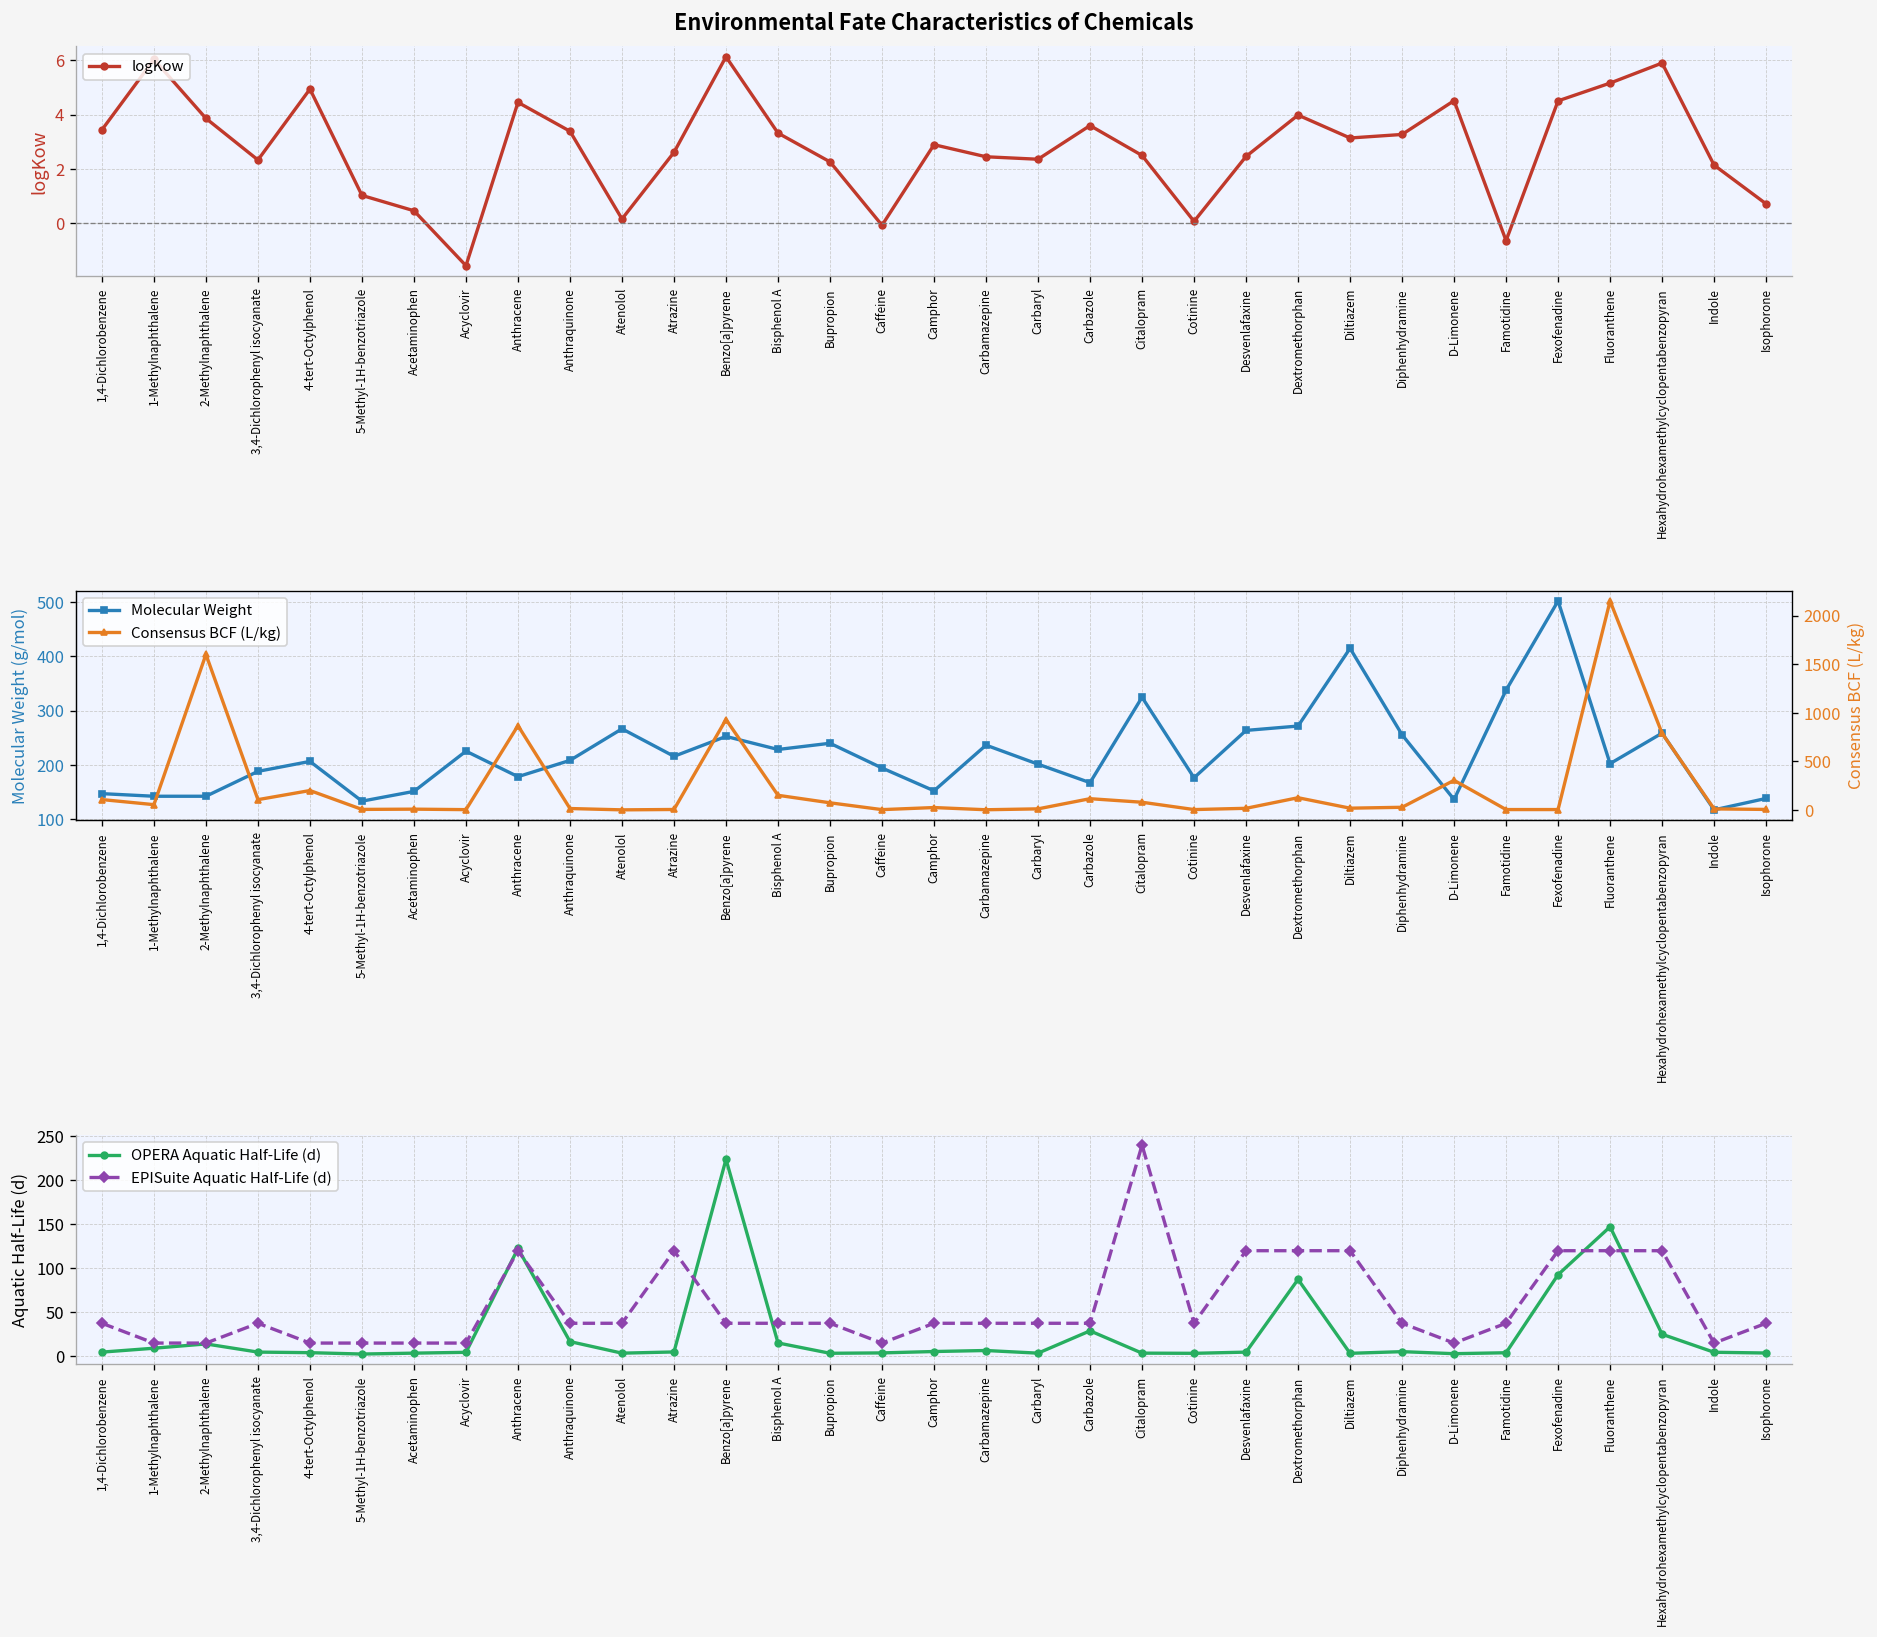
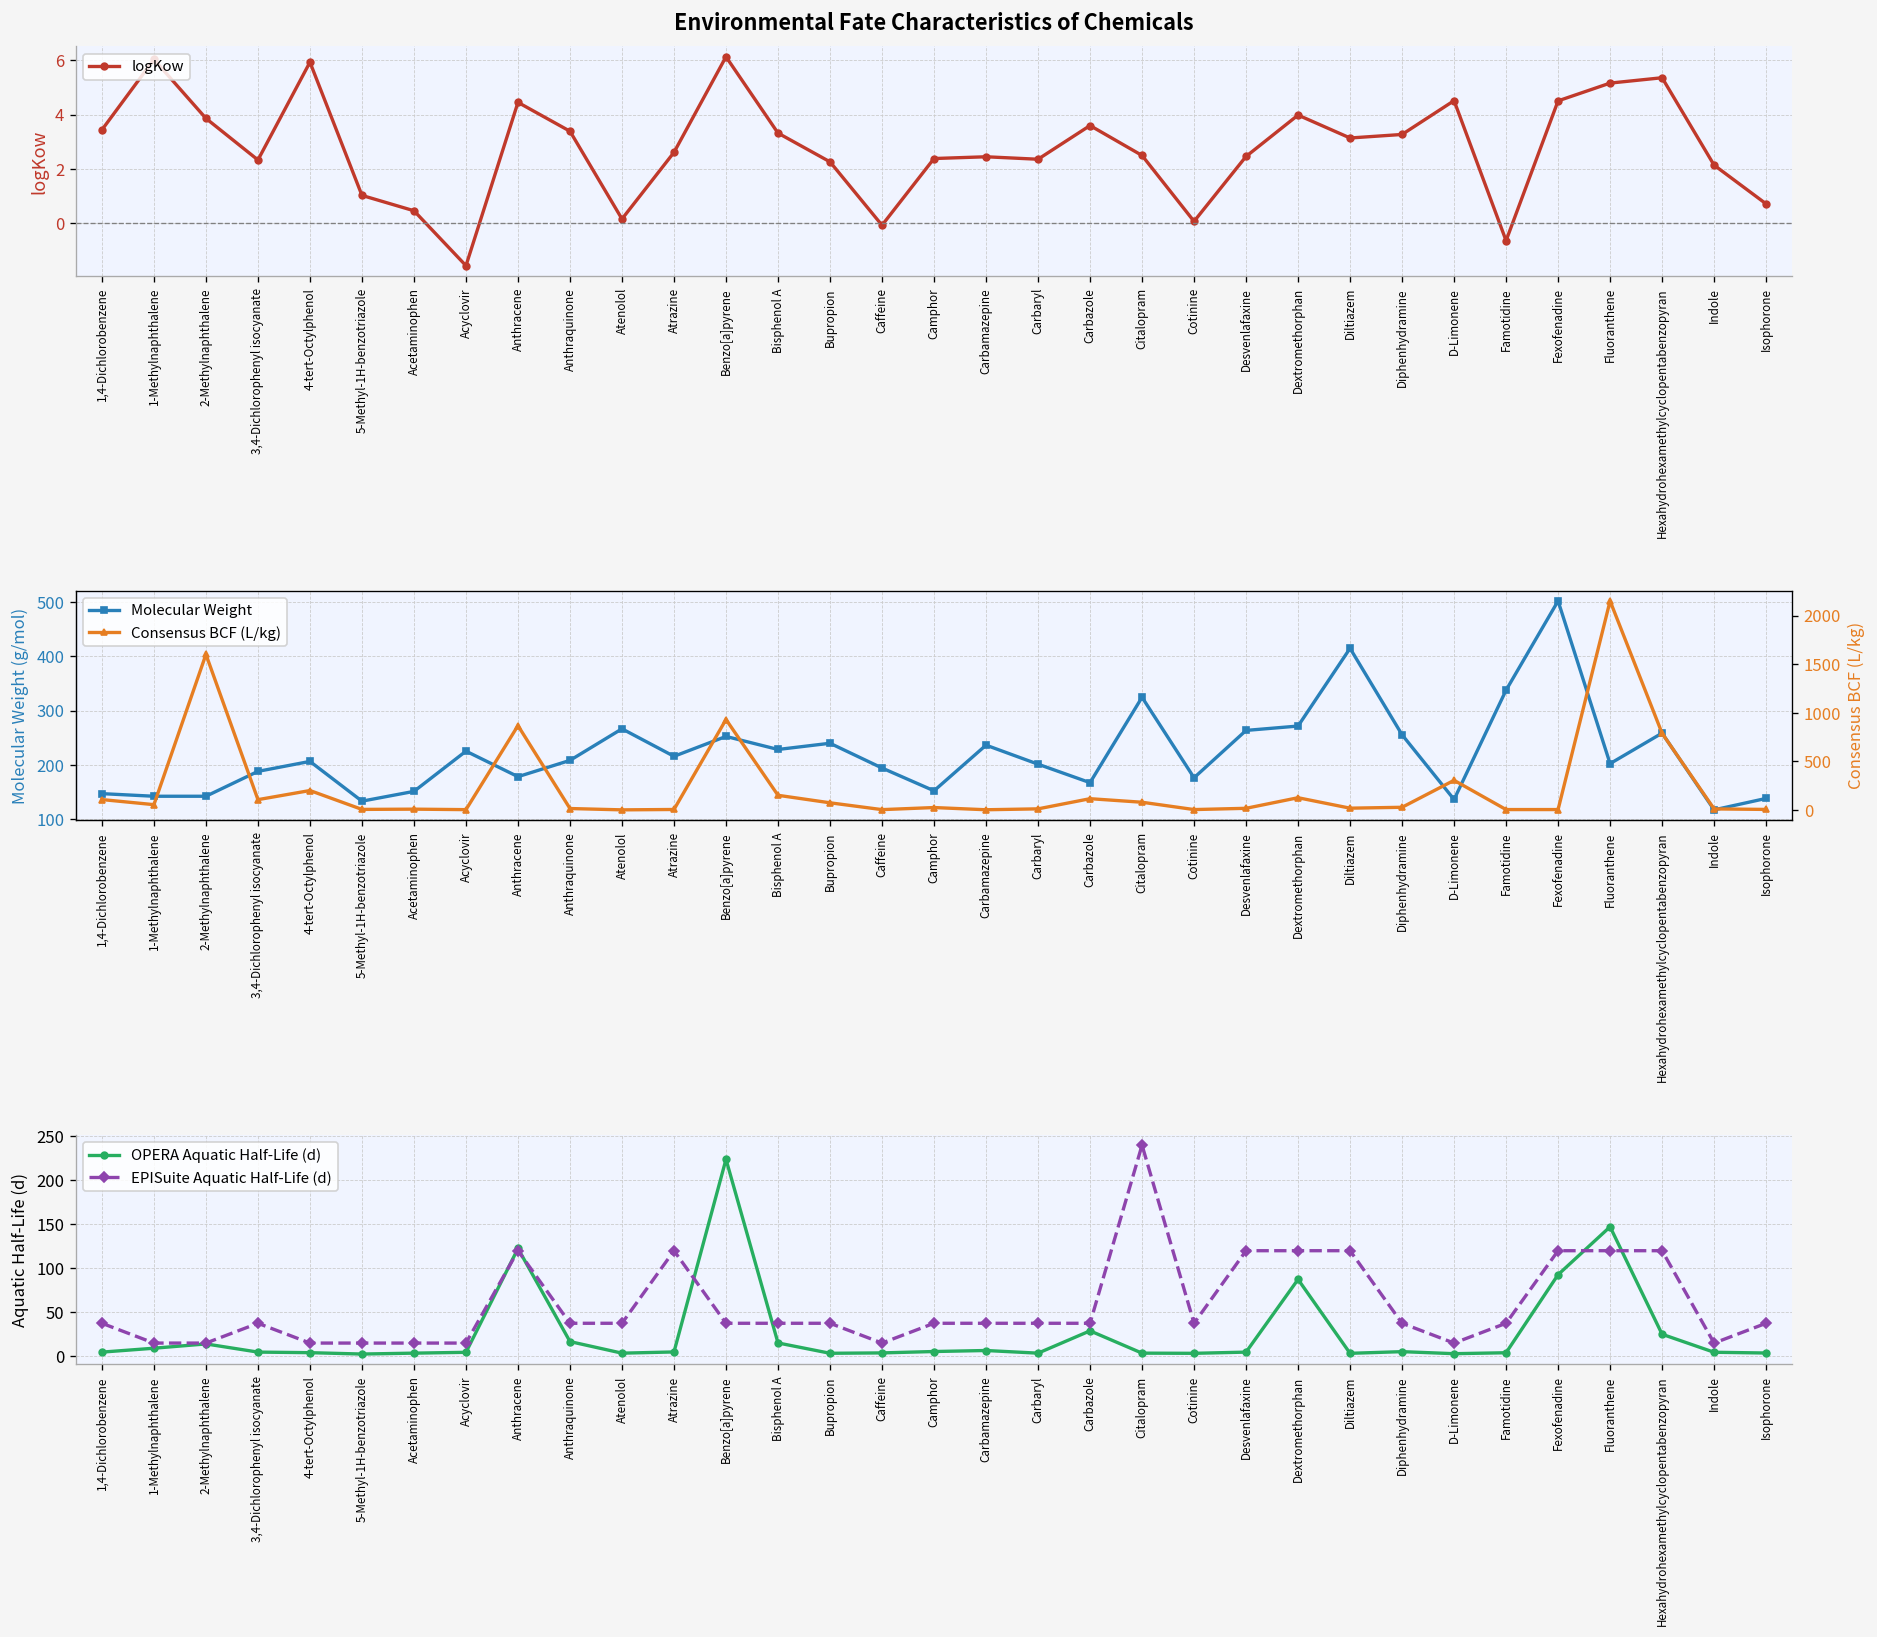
Environmental Fate Characteristics of Chemicals, 4-tert-Octylphenol: 4.9 -> 5.9
Environmental Fate Characteristics of Chemicals, Camphor: 2.9 -> 2.4
Environmental Fate Characteristics of Chemicals, Hexahydrohexamethylcyclopentabenzopyran: 5.9 -> 5.4
